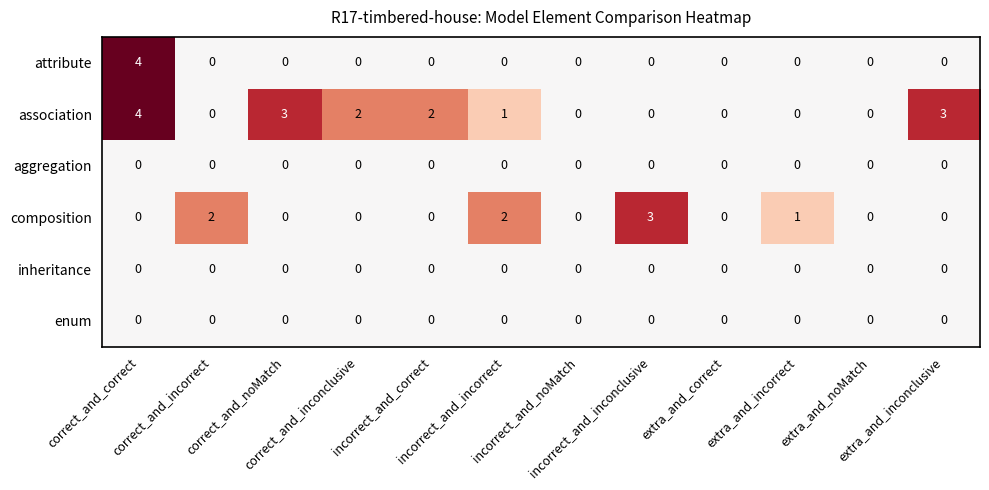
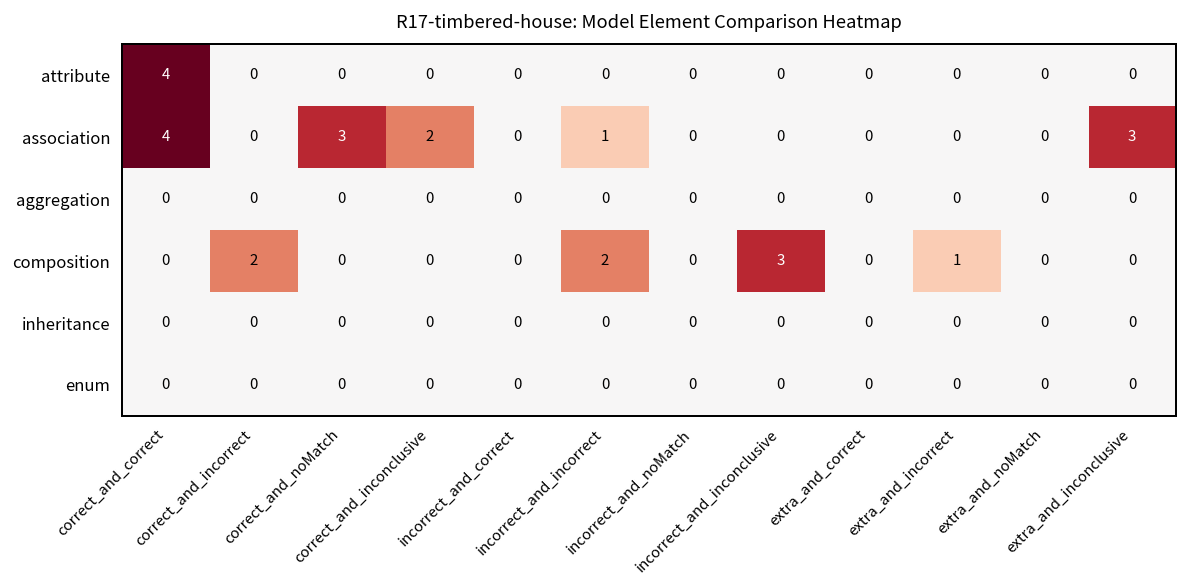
association, incorrect_and_correct: 2 -> 0
